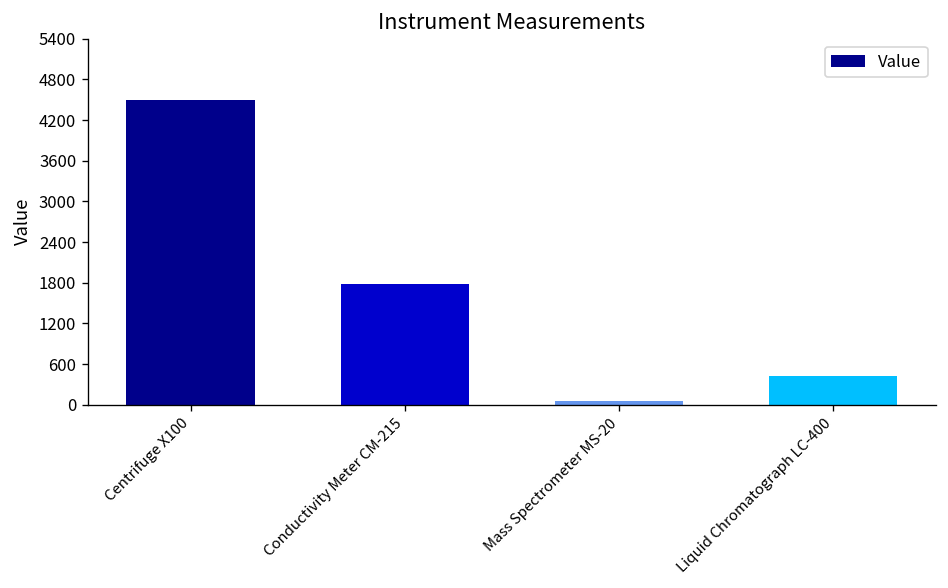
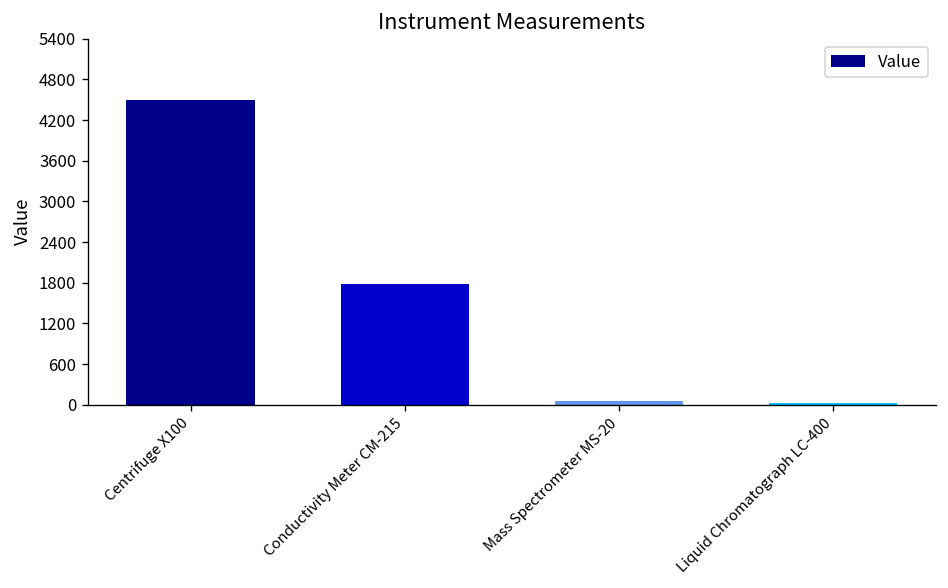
Liquid Chromatograph LC-400: 400 -> 0
